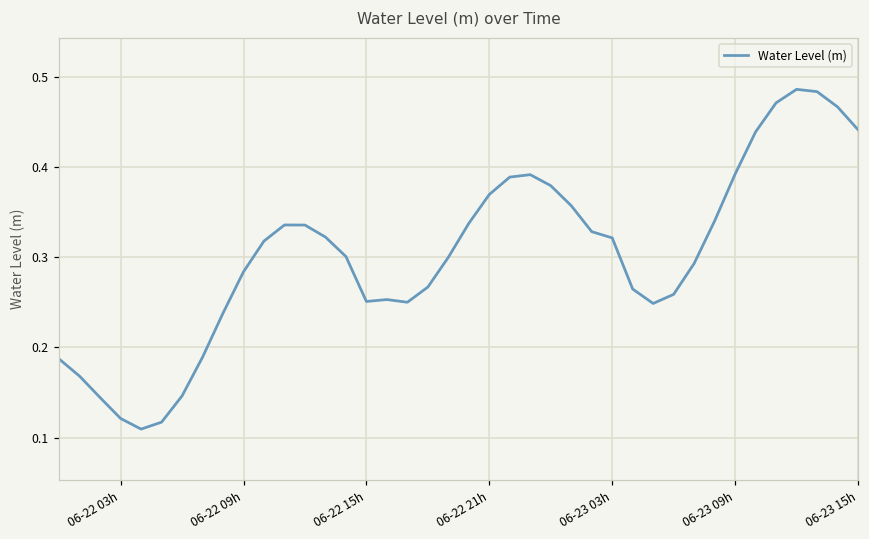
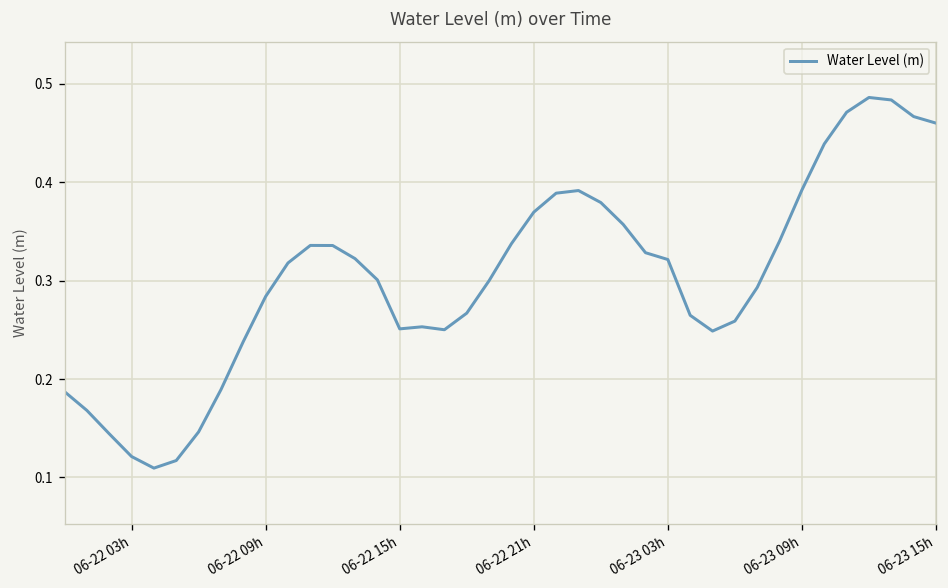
06-23 15h: 0.44 -> 0.46
